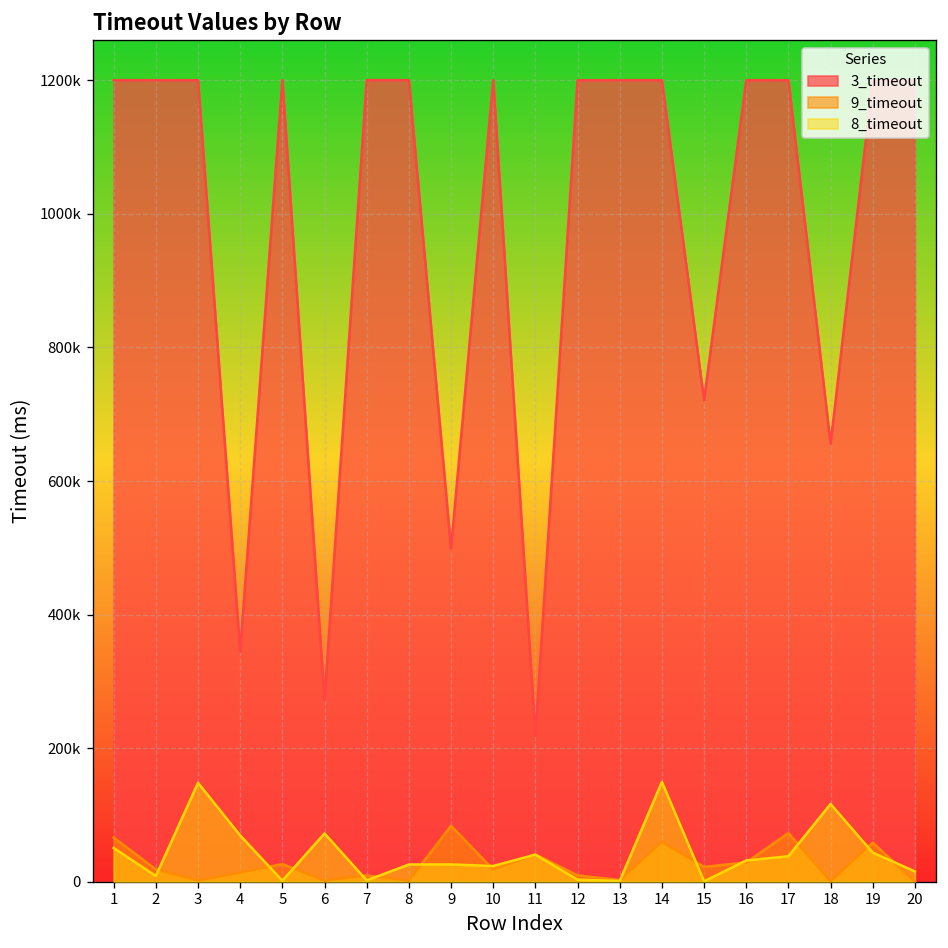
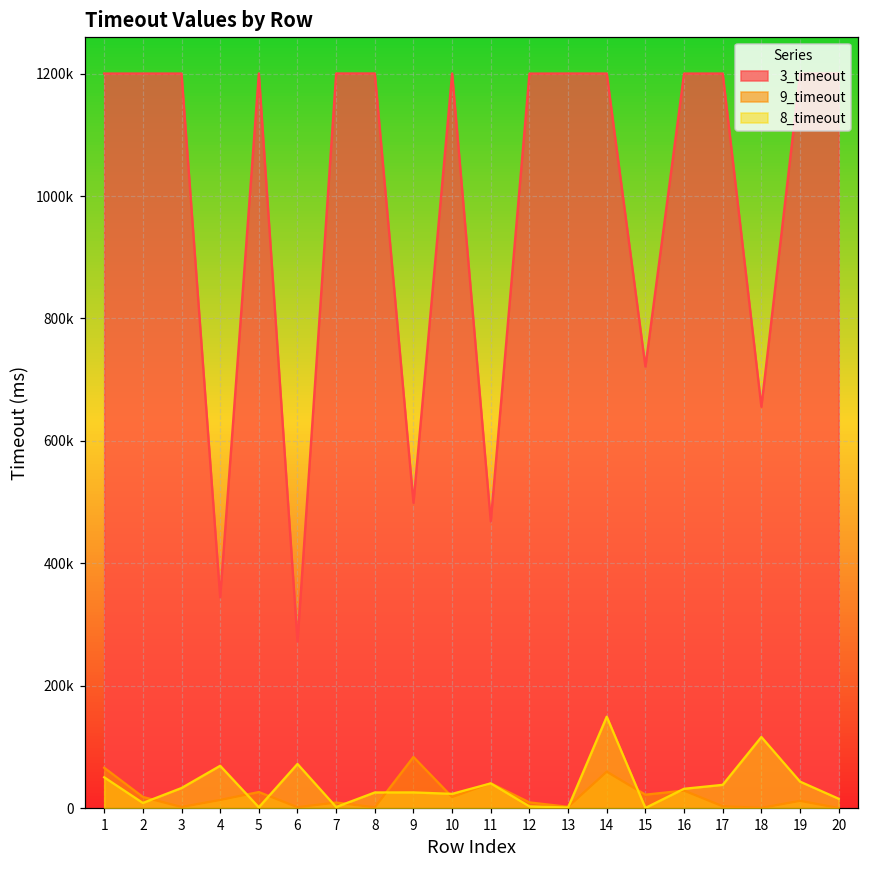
8_timeout, 3: 150000 -> 30000
3_timeout, 11: 220000 -> 470000
9_timeout, 17: 70000 -> 0
9_timeout, 19: 60000 -> 10000
